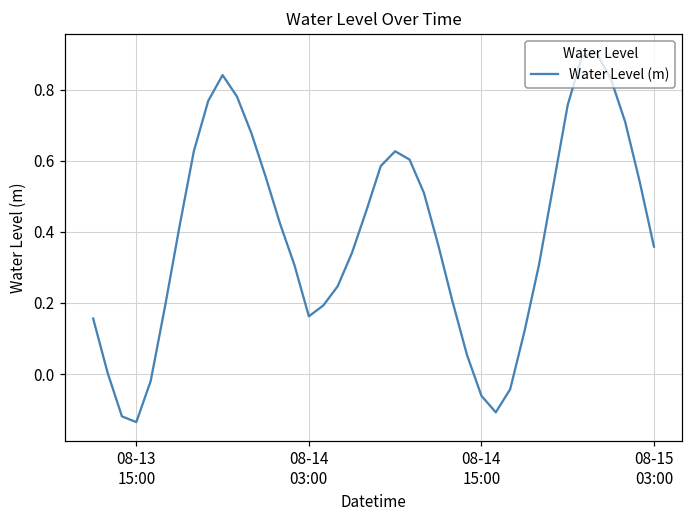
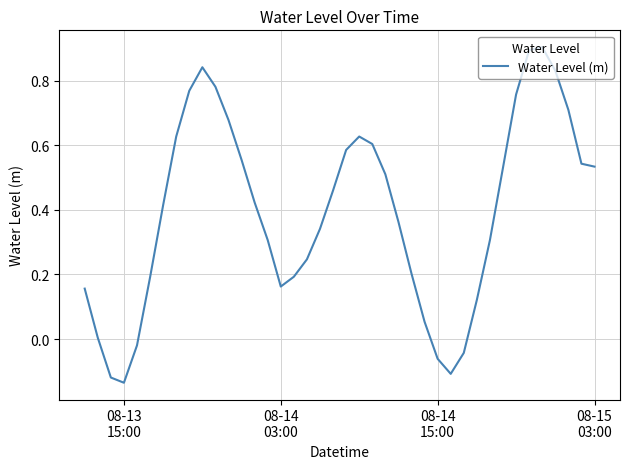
08-15 03:00: 0.36 -> 0.53
